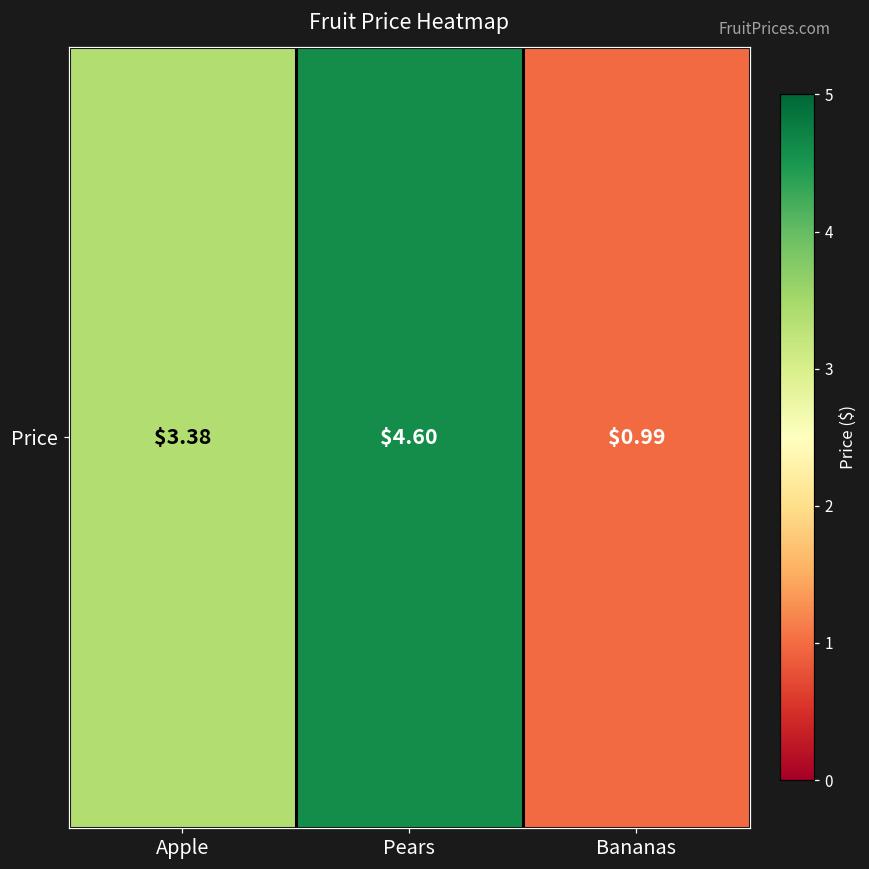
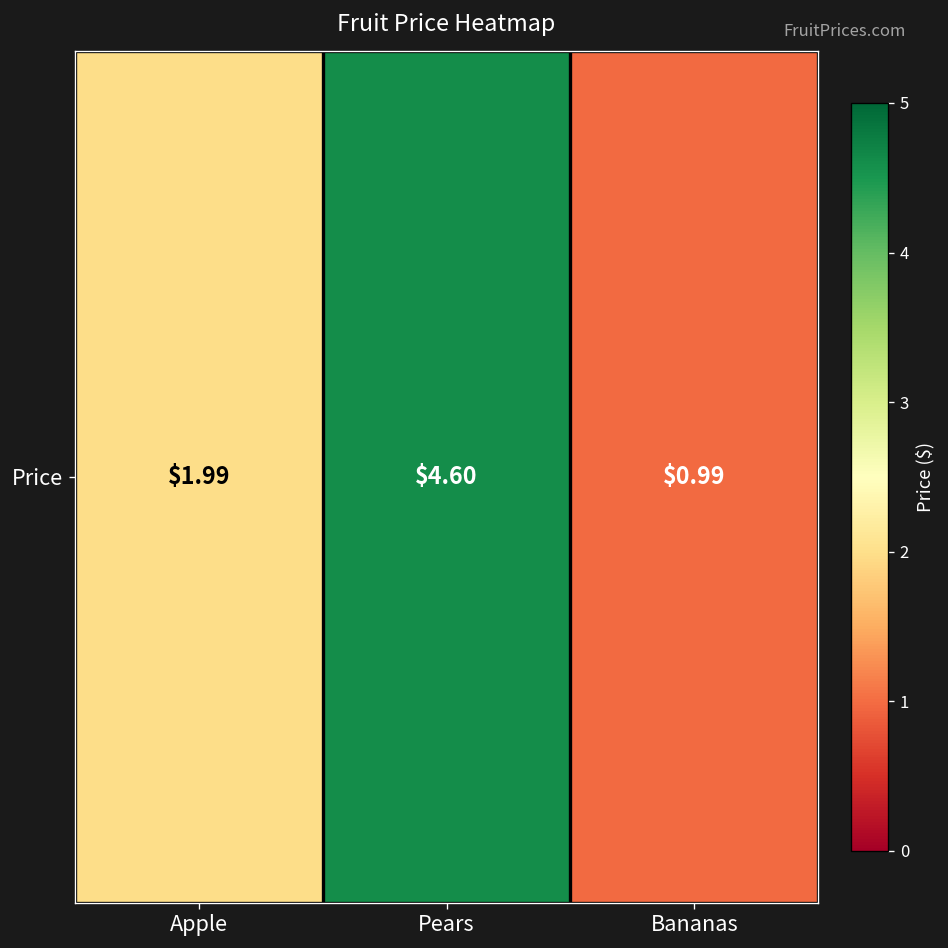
Price, Apple: $3.38 -> $1.99
